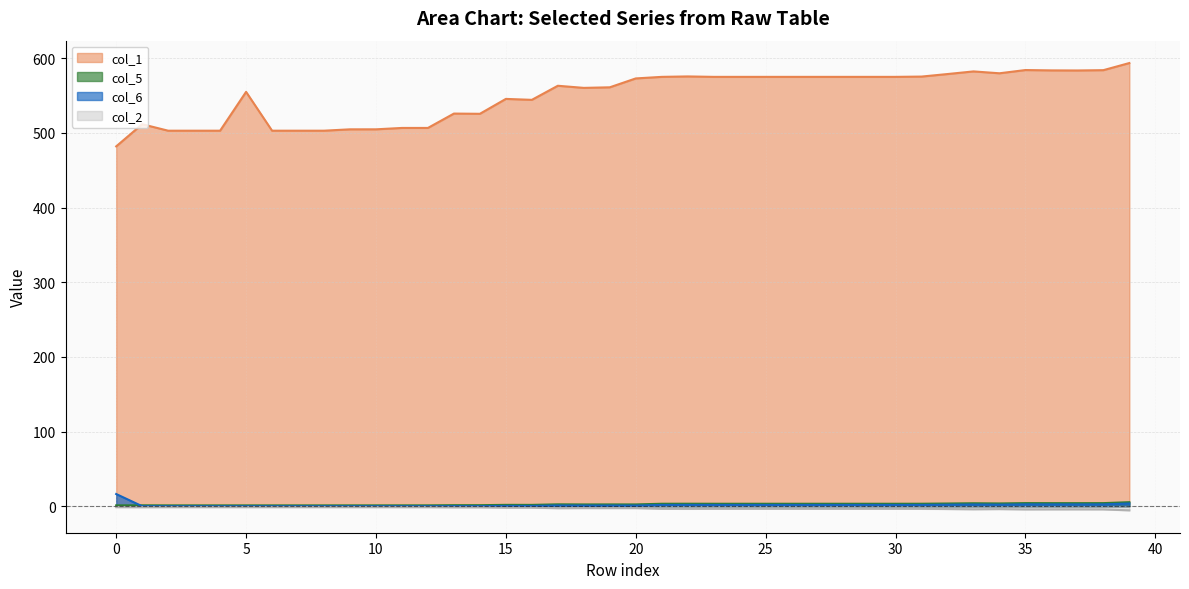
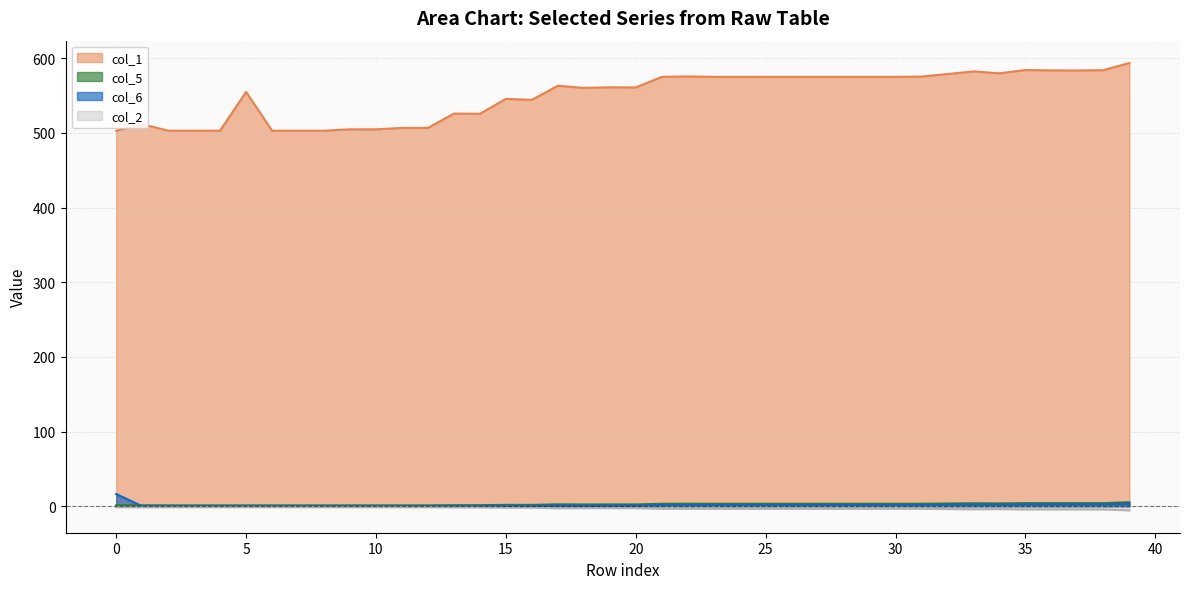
col_1, 0: 480 -> 500
col_1, 20: 570 -> 560
